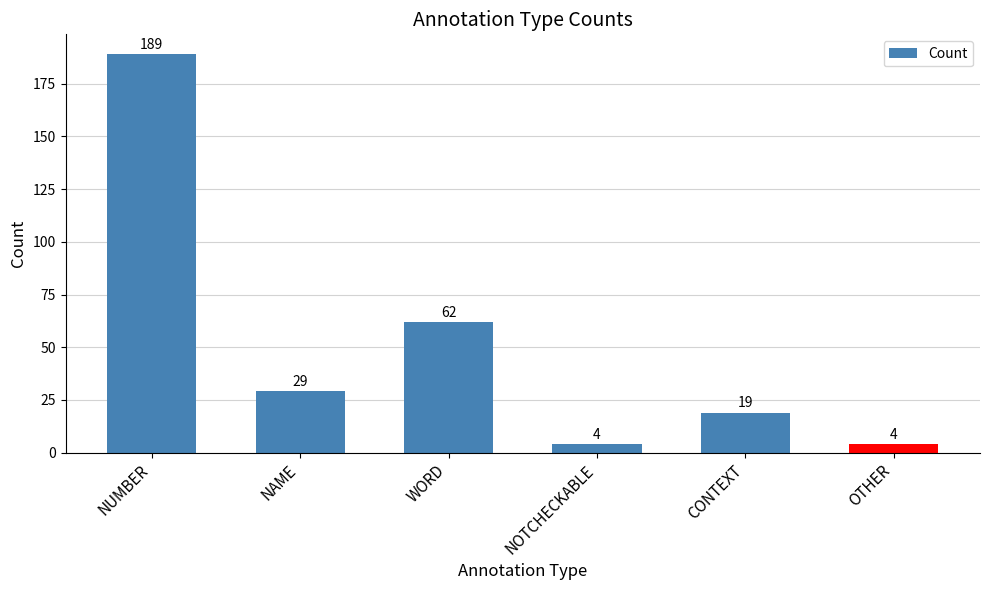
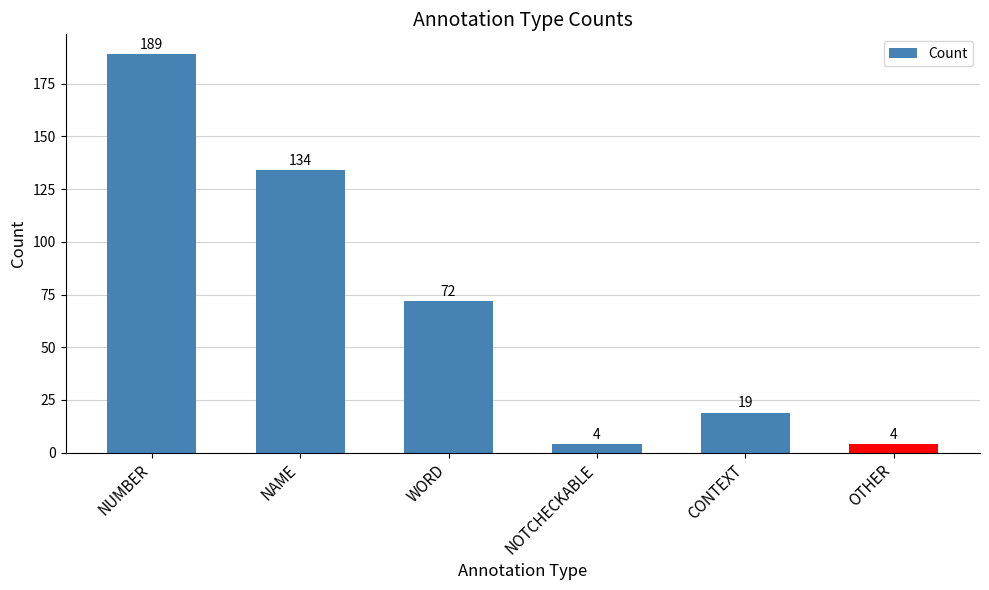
NAME: 29 -> 134
WORD: 62 -> 72
